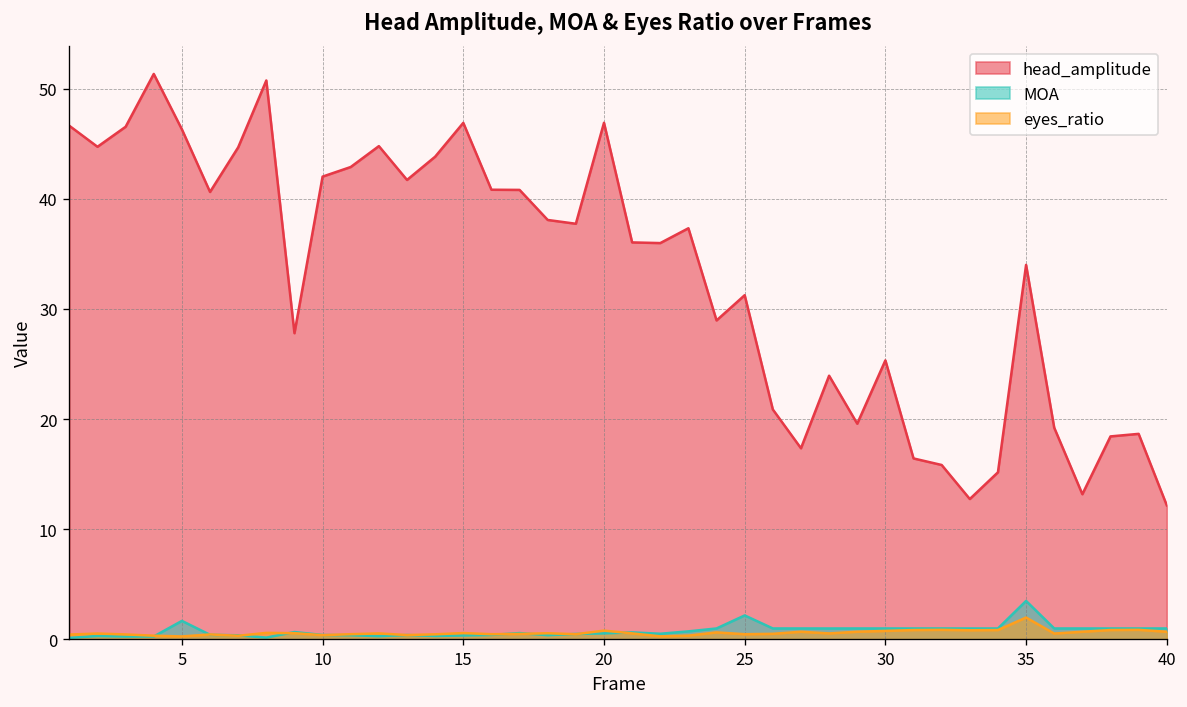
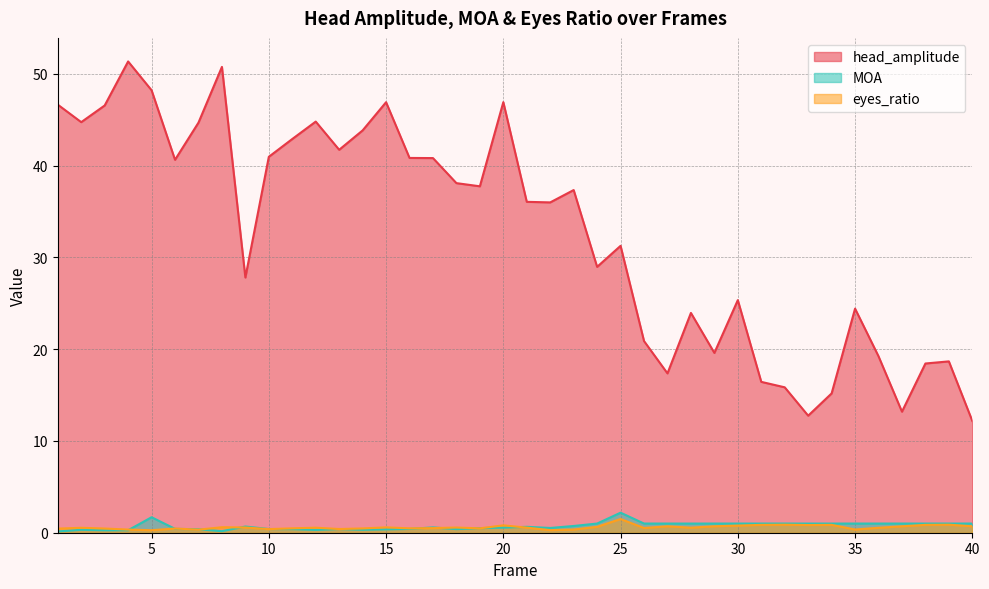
head_amplitude, 5: 46 -> 48
head_amplitude, 10: 42 -> 41
eyes_ratio, 25: 0 -> 1
head_amplitude, 35: 34 -> 24
MOA, 35: 4 -> 1
eyes_ratio, 35: 2 -> 0
